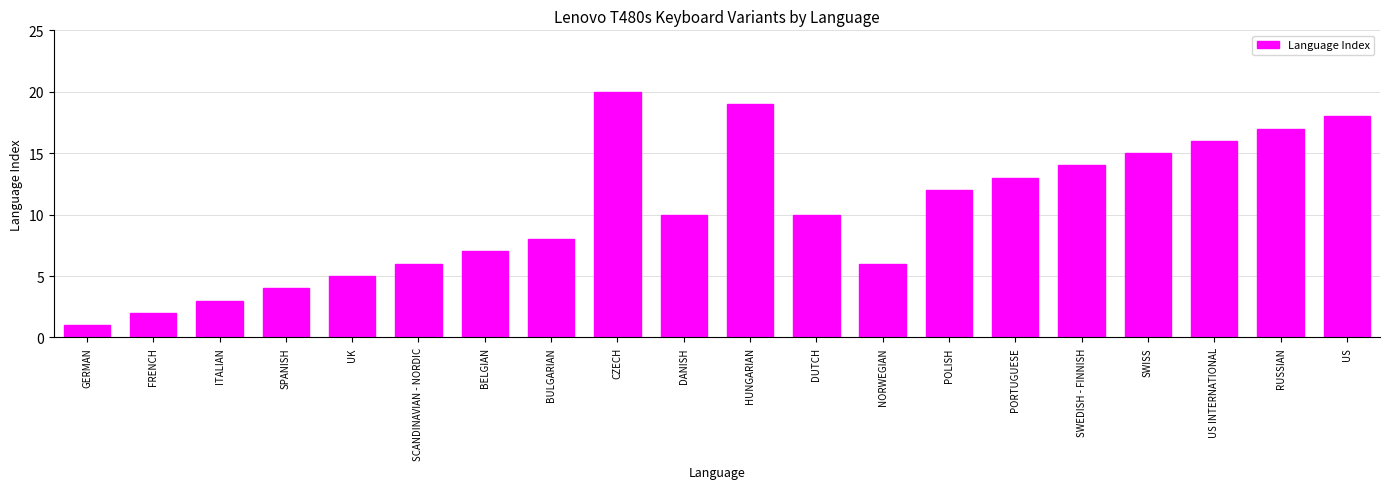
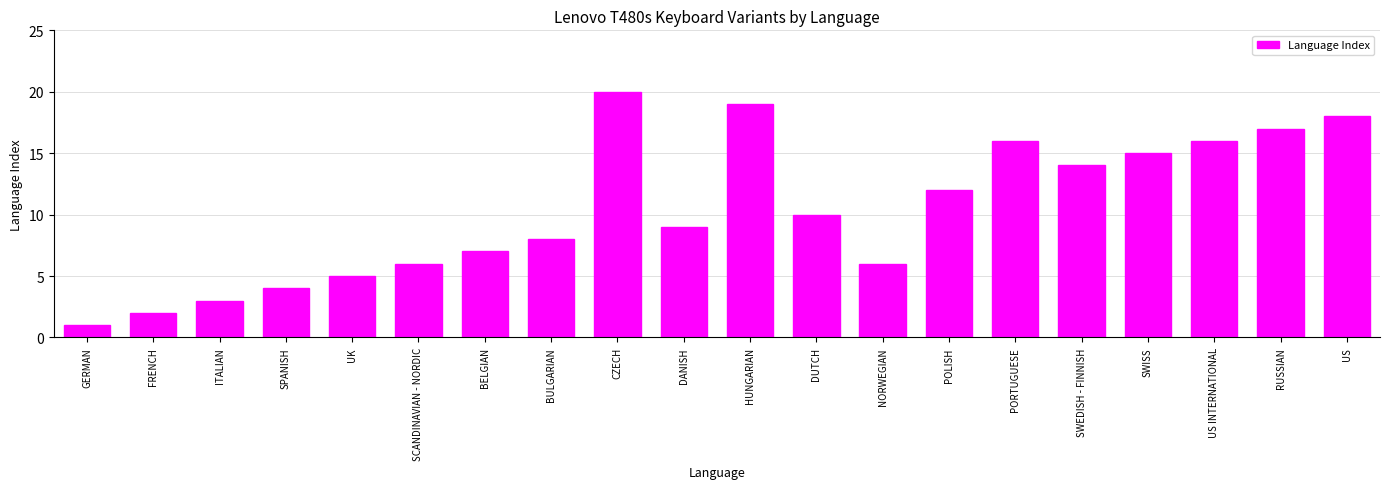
DANISH: 10 -> 9
PORTUGUESE: 13 -> 16
